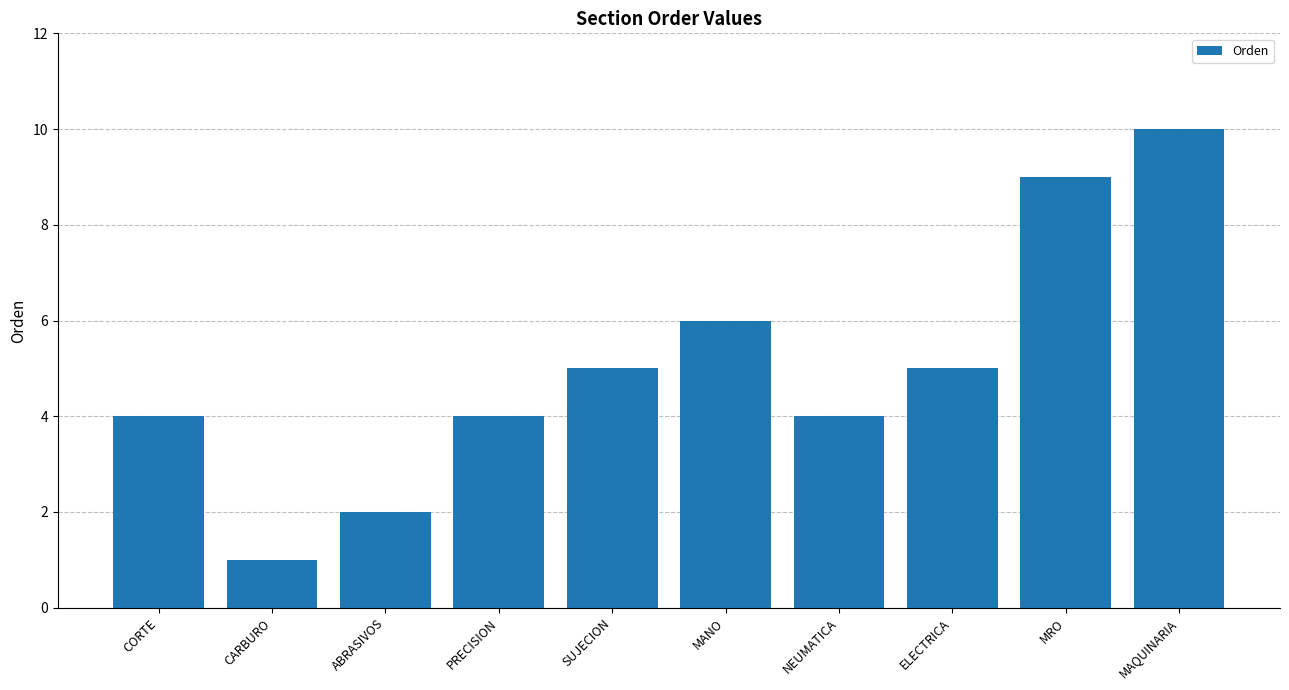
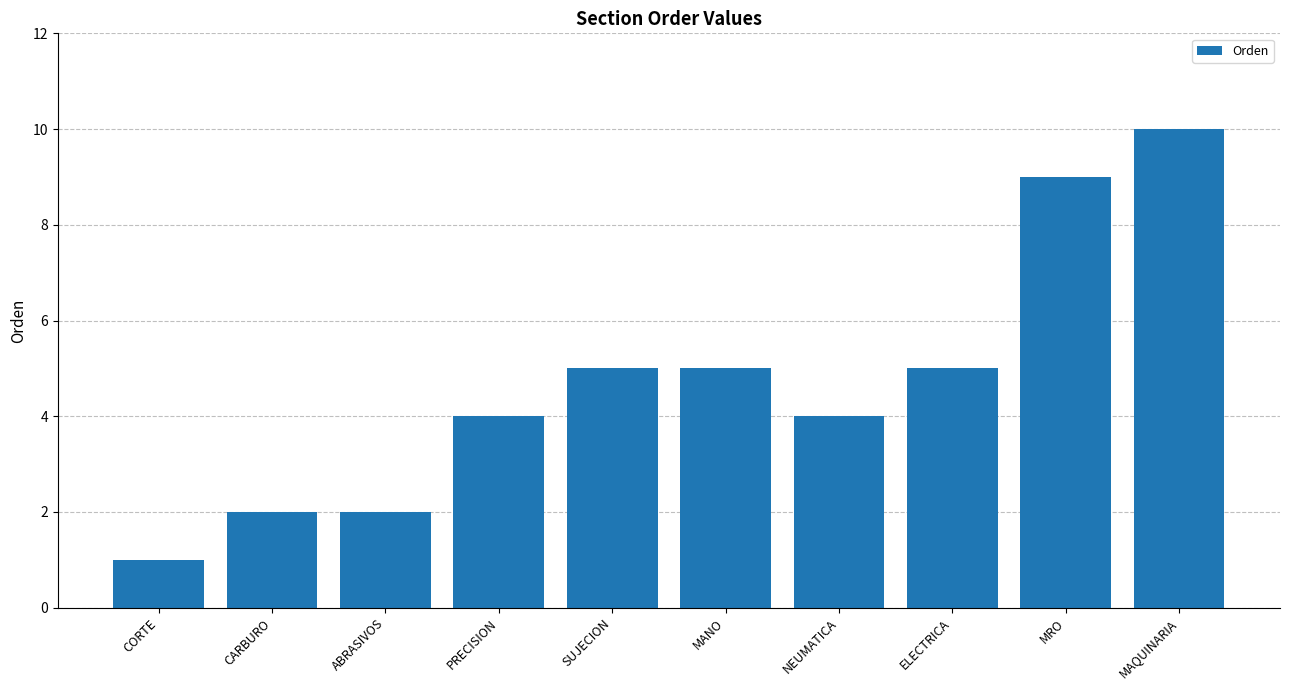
CORTE: 4 -> 1
CARBURO: 1 -> 2
MANO: 6 -> 5
